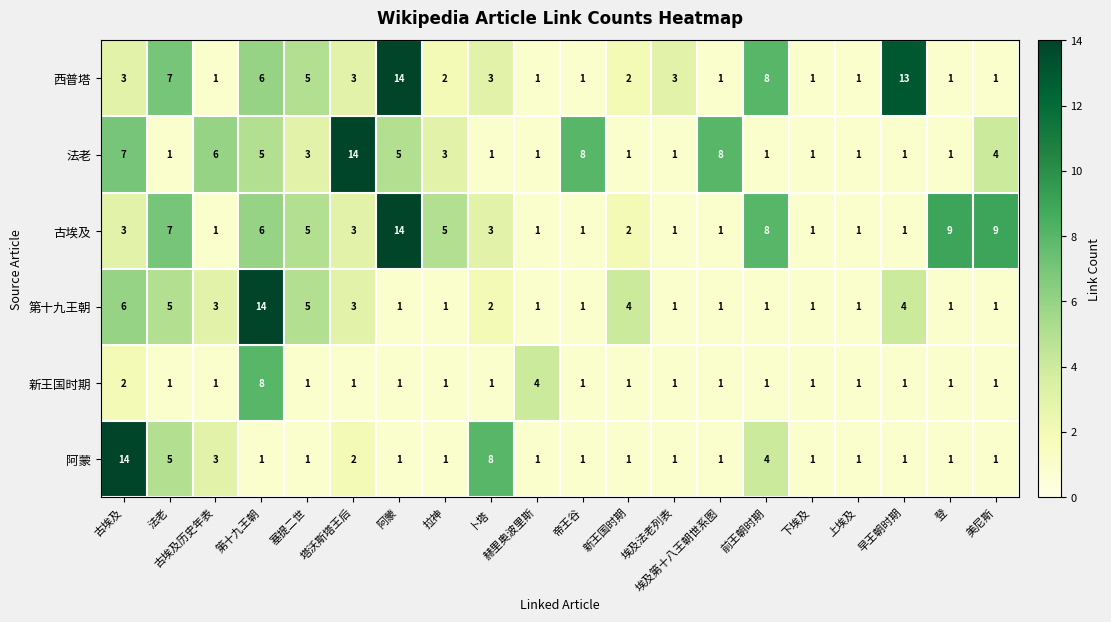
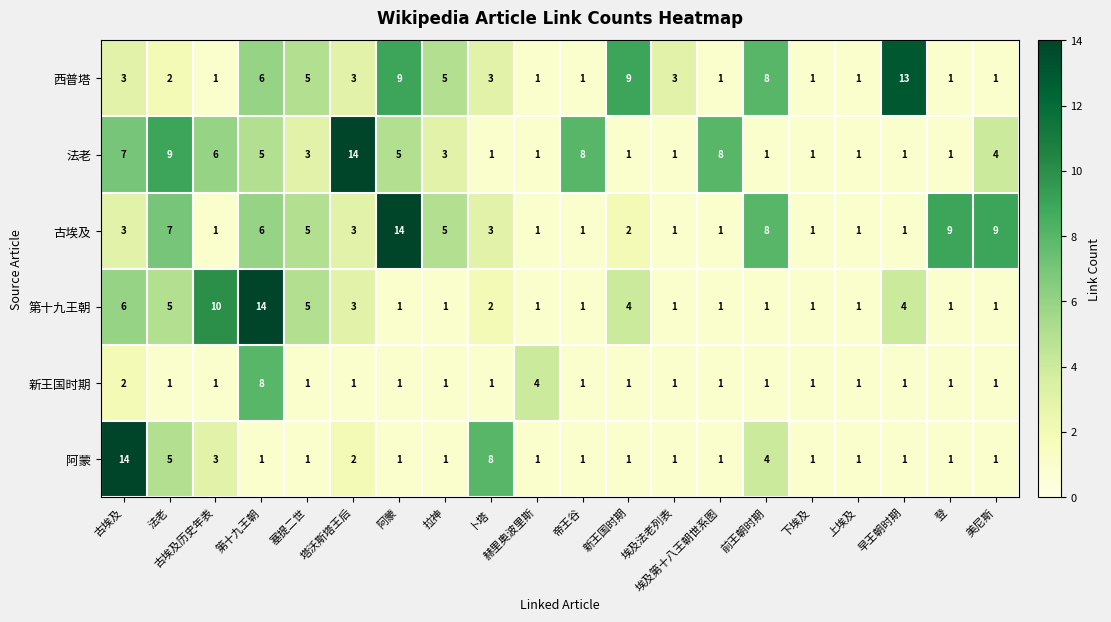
西普塔, 法老: 7 -> 2
西普塔, 阿蒙: 14 -> 9
西普塔, 拉神: 2 -> 5
西普塔, 新王国时期: 2 -> 9
法老, 法老: 1 -> 9
第十九王朝, 古埃及历史年表: 3 -> 10
